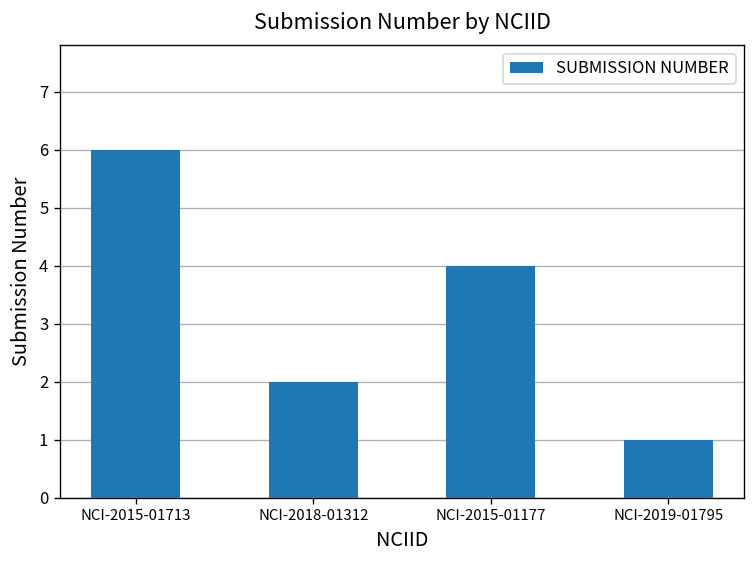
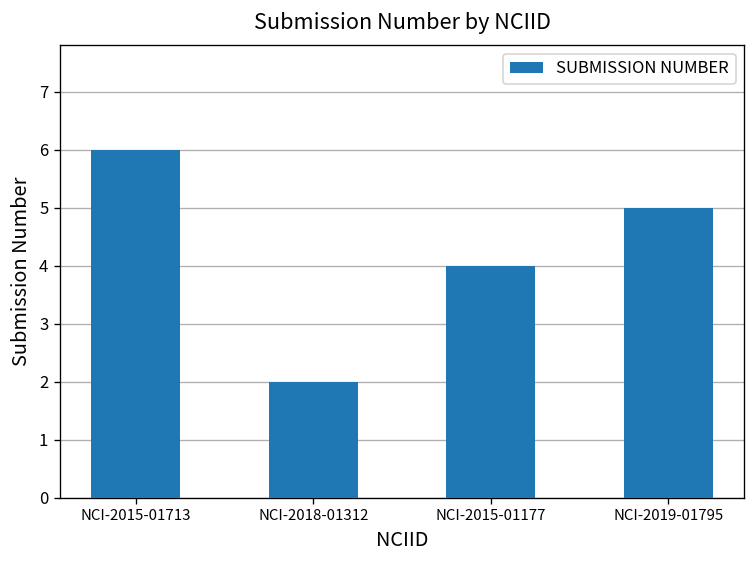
NCI-2019-01795: 1 -> 5
